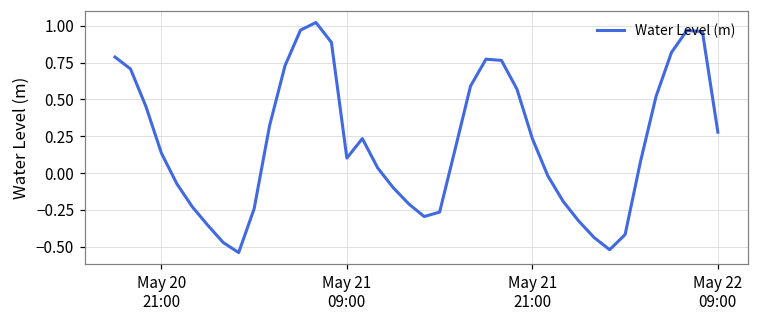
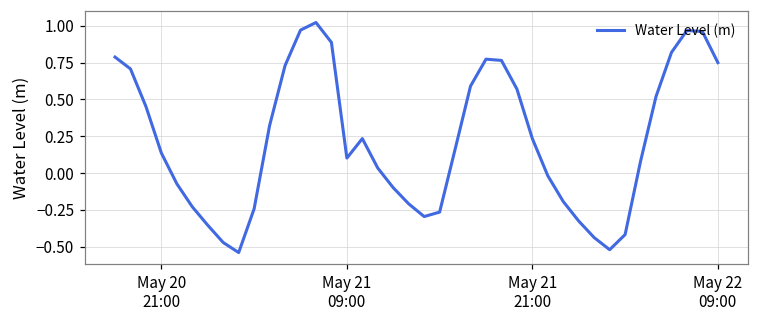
May 22 09:00: 0.28 -> 0.75
